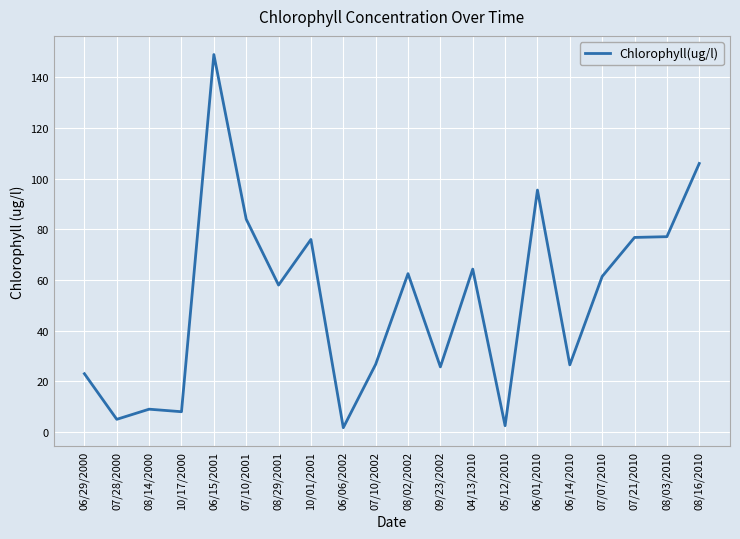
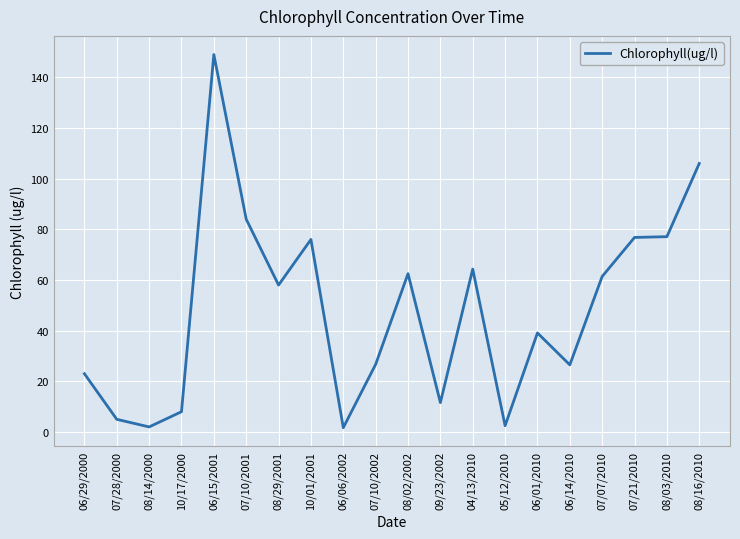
08/14/2000: 9 -> 2
09/23/2002: 26 -> 12
06/01/2010: 96 -> 39
